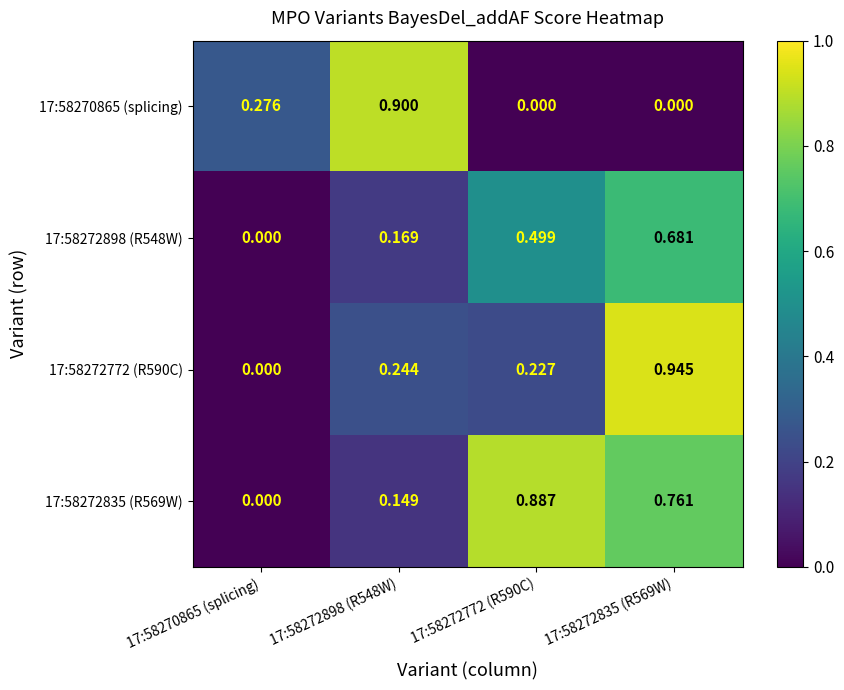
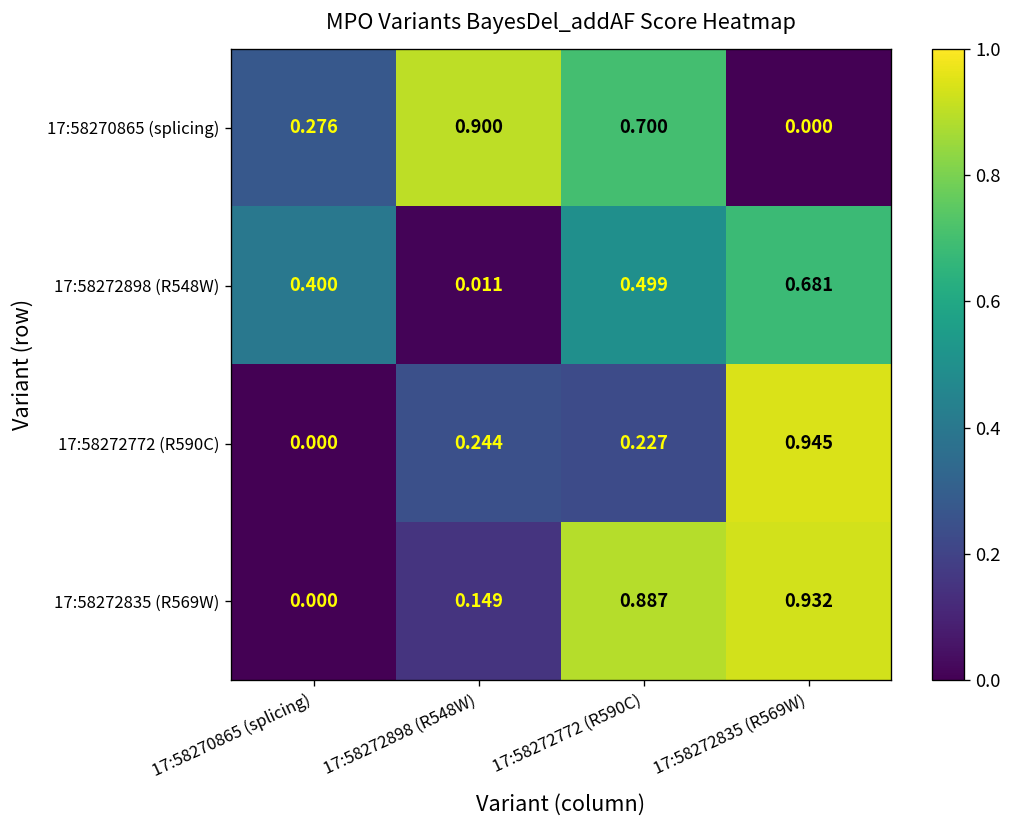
17:58270865 (splicing), 17:58272772 (R590C): 0.000 -> 0.700
17:58272898 (R548W), 17:58270865 (splicing): 0.000 -> 0.400
17:58272898 (R548W), 17:58272898 (R548W): 0.169 -> 0.011
17:58272835 (R569W), 17:58272835 (R569W): 0.761 -> 0.932
